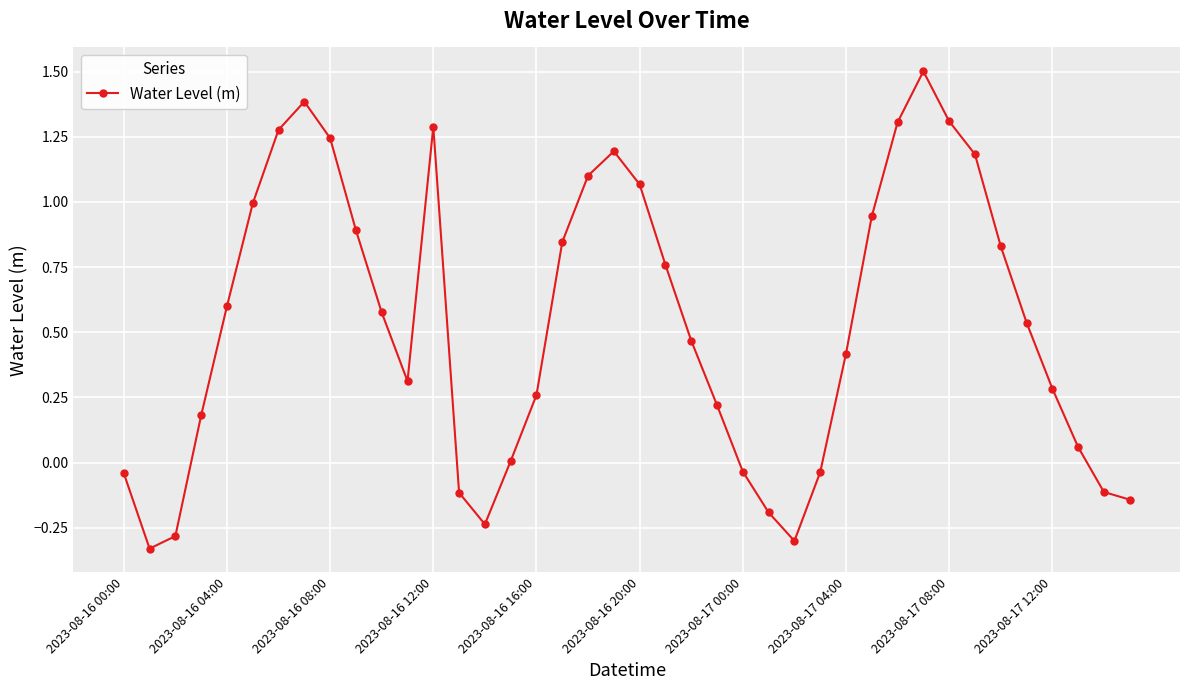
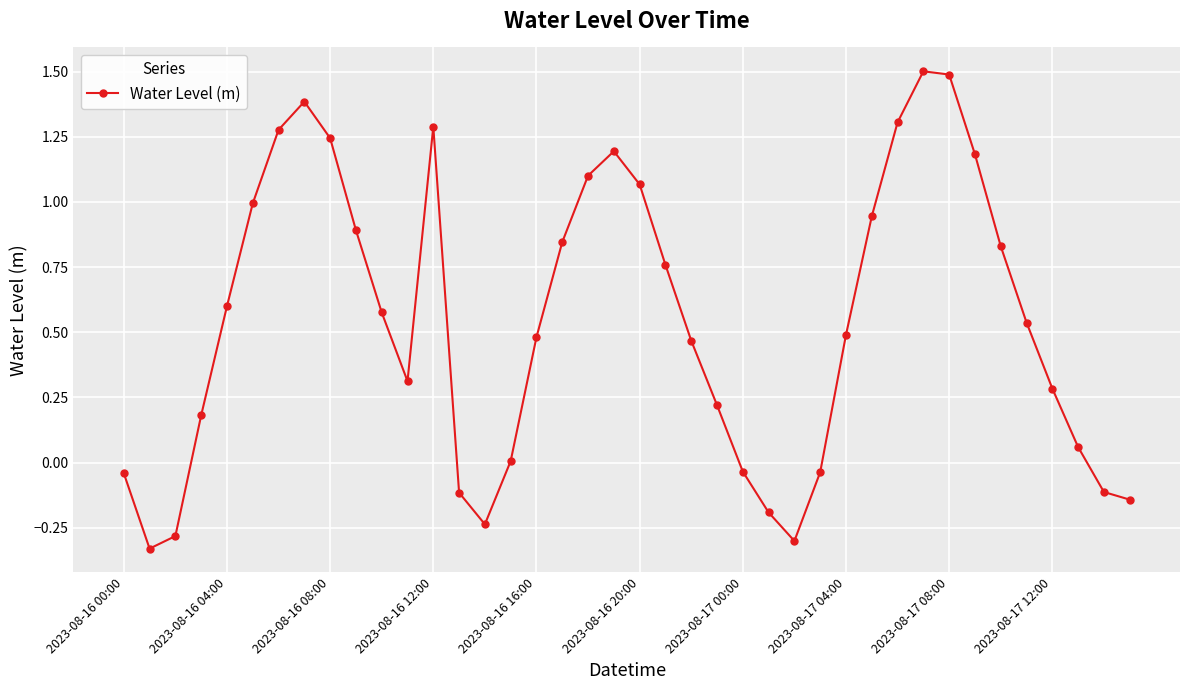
2023-08-16 16:00: 0.26 -> 0.48
2023-08-17 04:00: 0.42 -> 0.49
2023-08-17 08:00: 1.31 -> 1.49
